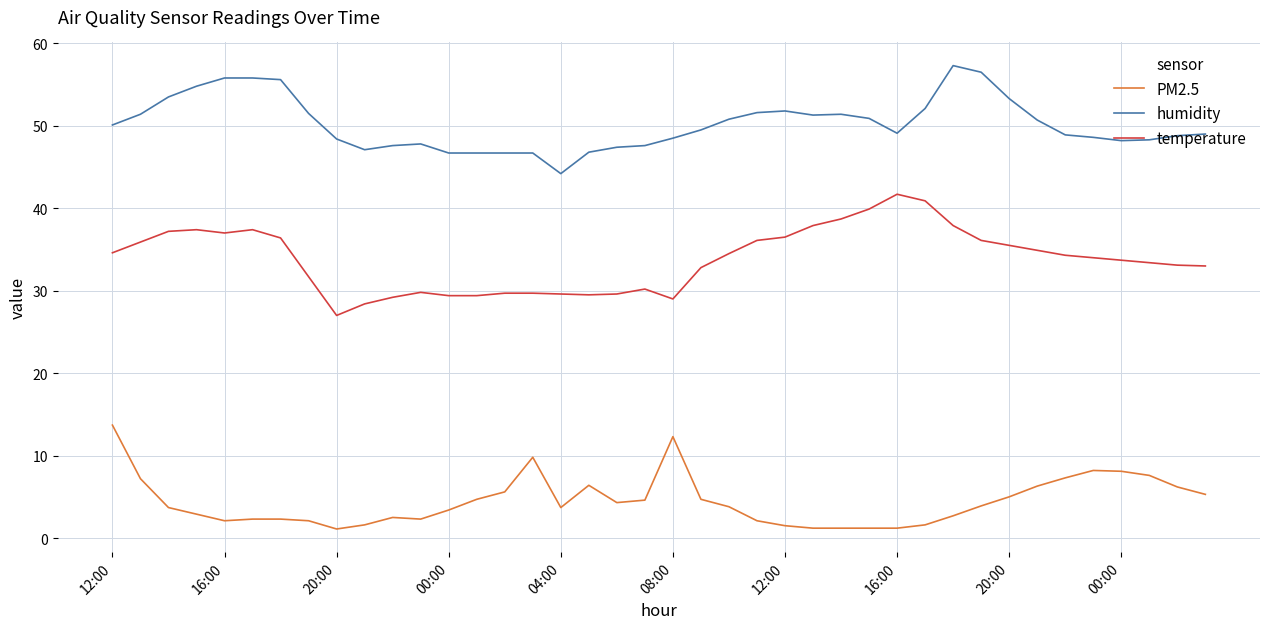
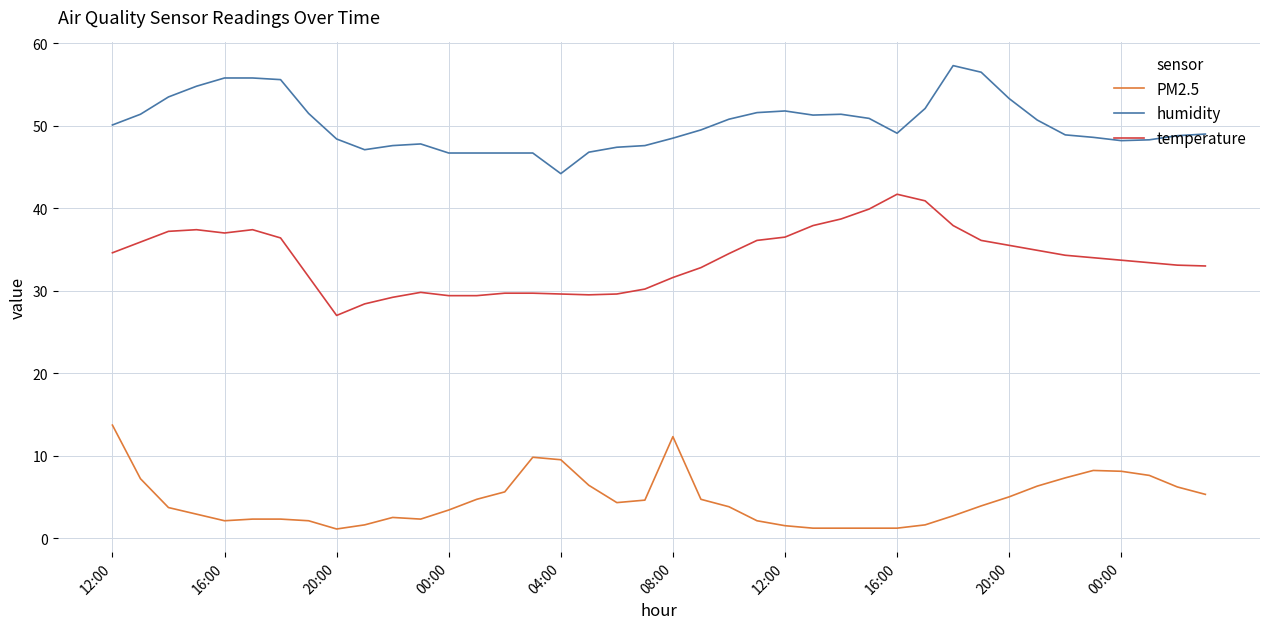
PM2.5, 04:00: 4 -> 10
temperature, 08:00: 29 -> 32
